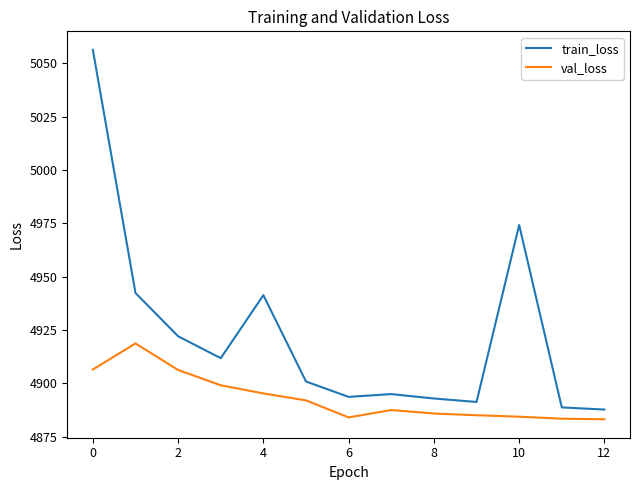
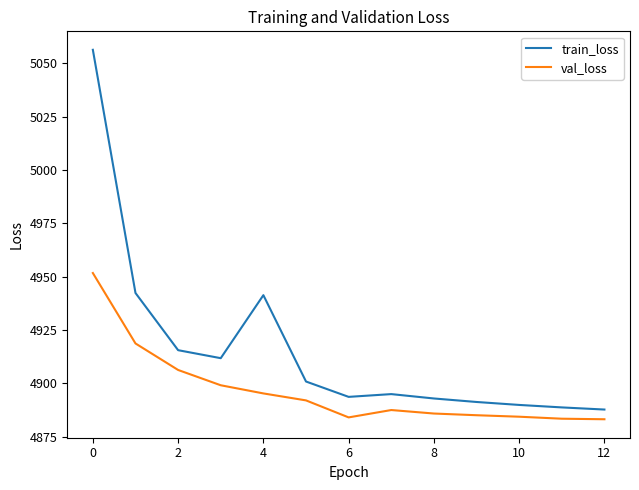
val_loss, 0: 4906 -> 4952
train_loss, 2: 4922 -> 4916
train_loss, 10: 4974 -> 4890
